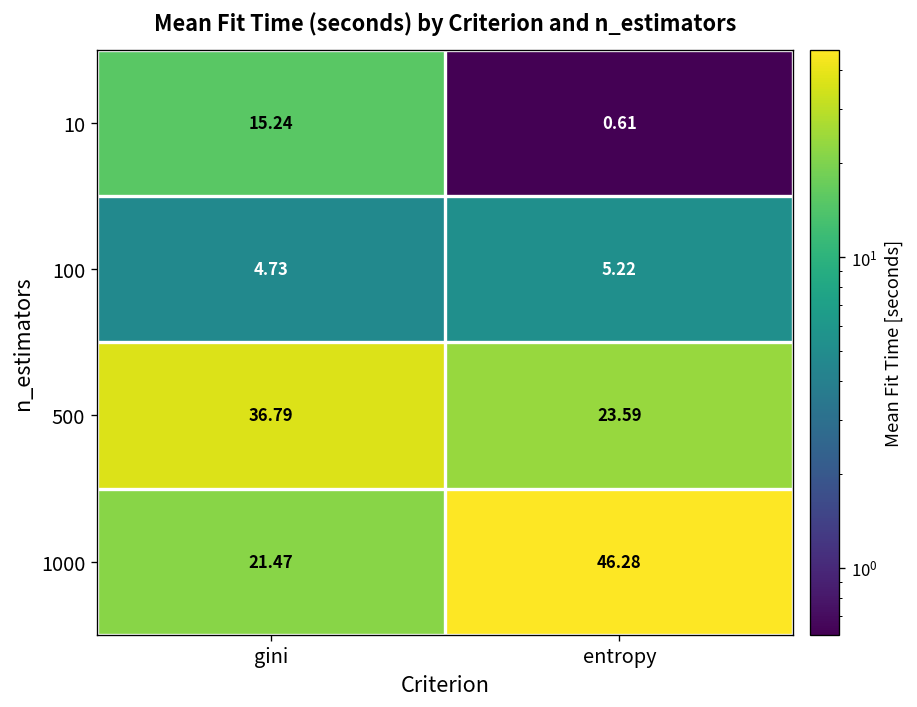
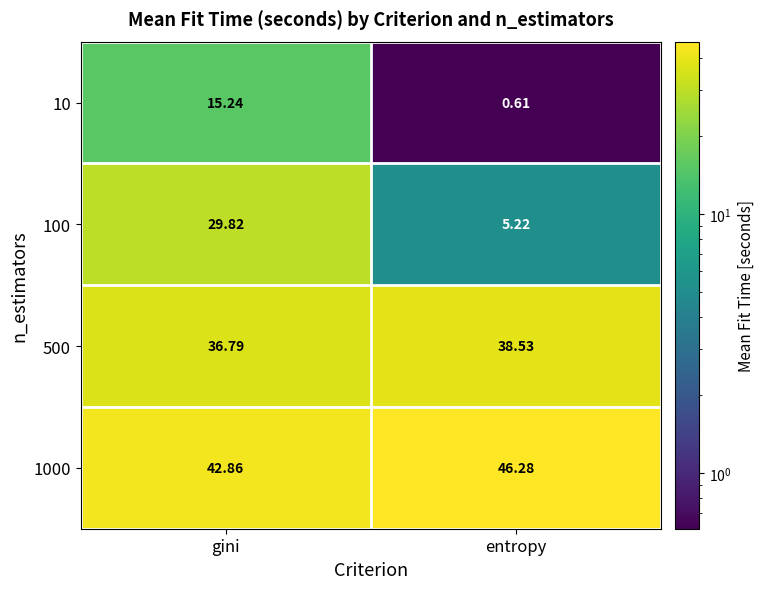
100, gini: 4.73 -> 29.82
500, entropy: 23.59 -> 38.53
1000, gini: 21.47 -> 42.86
